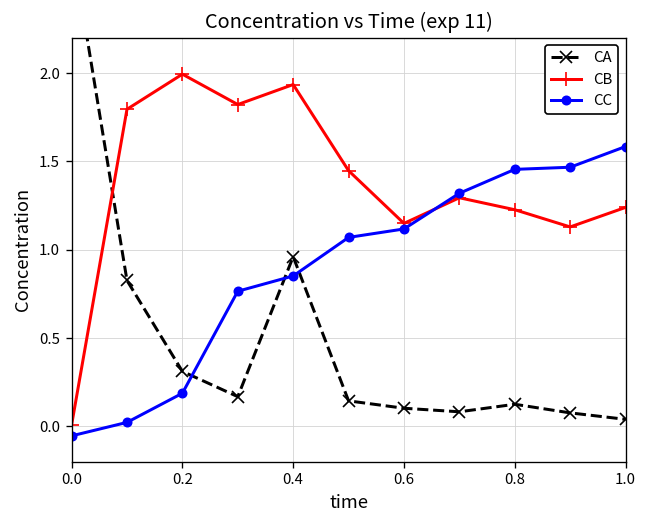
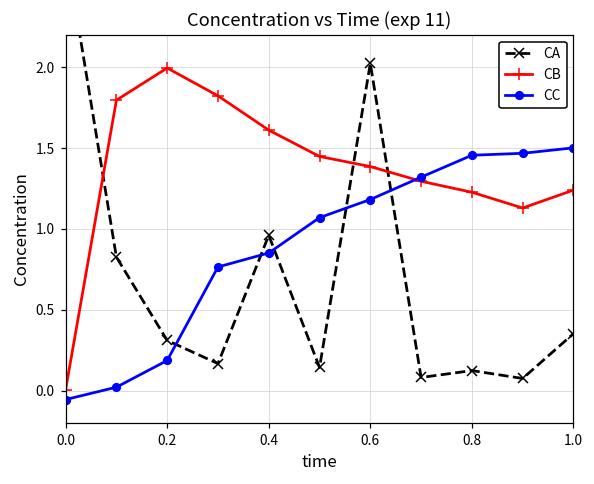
CB, 0.4: 1.94 -> 1.61
CA, 0.6: 0.10 -> 2.02
CB, 0.6: 1.15 -> 1.39
CC, 0.6: 1.12 -> 1.18
CA, 1.0: 0.04 -> 0.35
CC, 1.0: 1.58 -> 1.50
